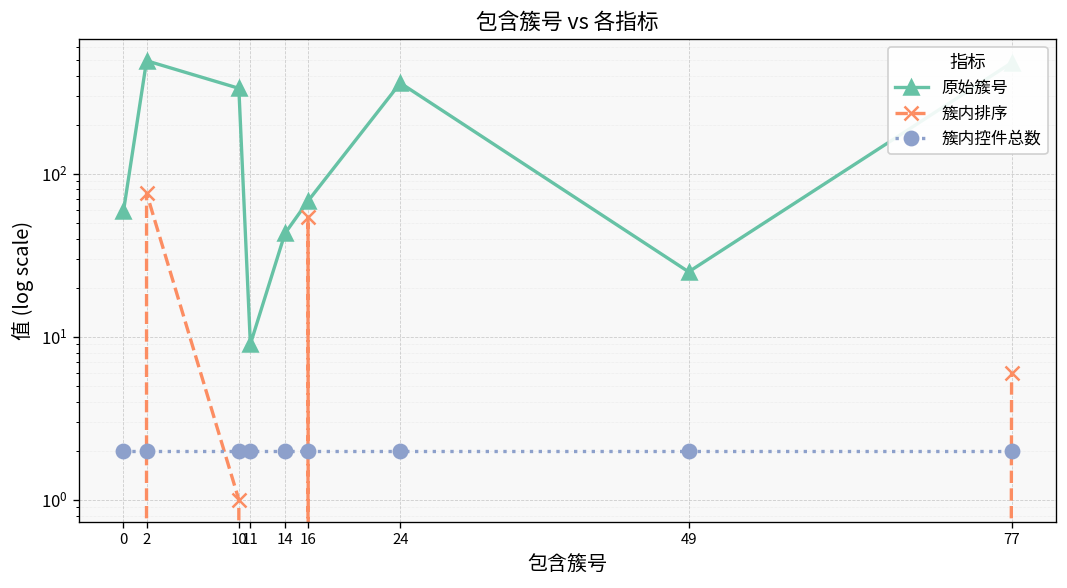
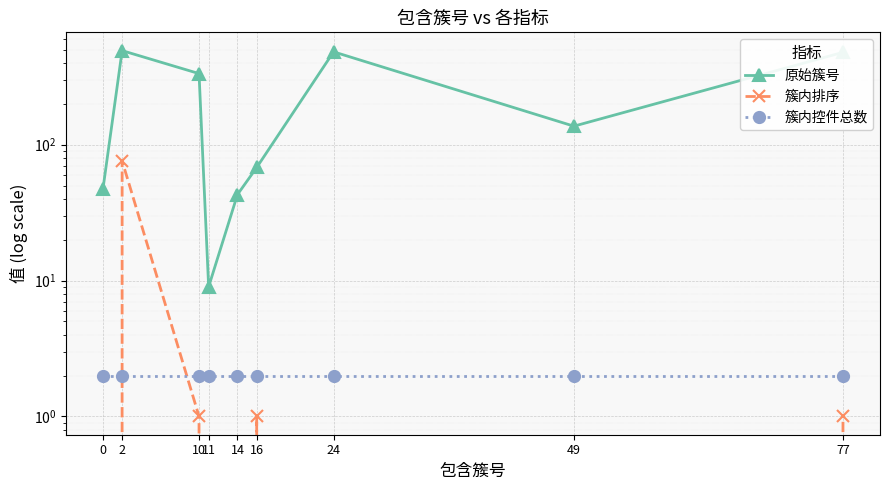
原始簇号, 0: 60 -> 47
簇内排序, 16: 54 -> 1
原始簇号, 24: 360 -> 480
原始簇号, 49: 25 -> 140
簇内排序, 77: 6 -> 1
